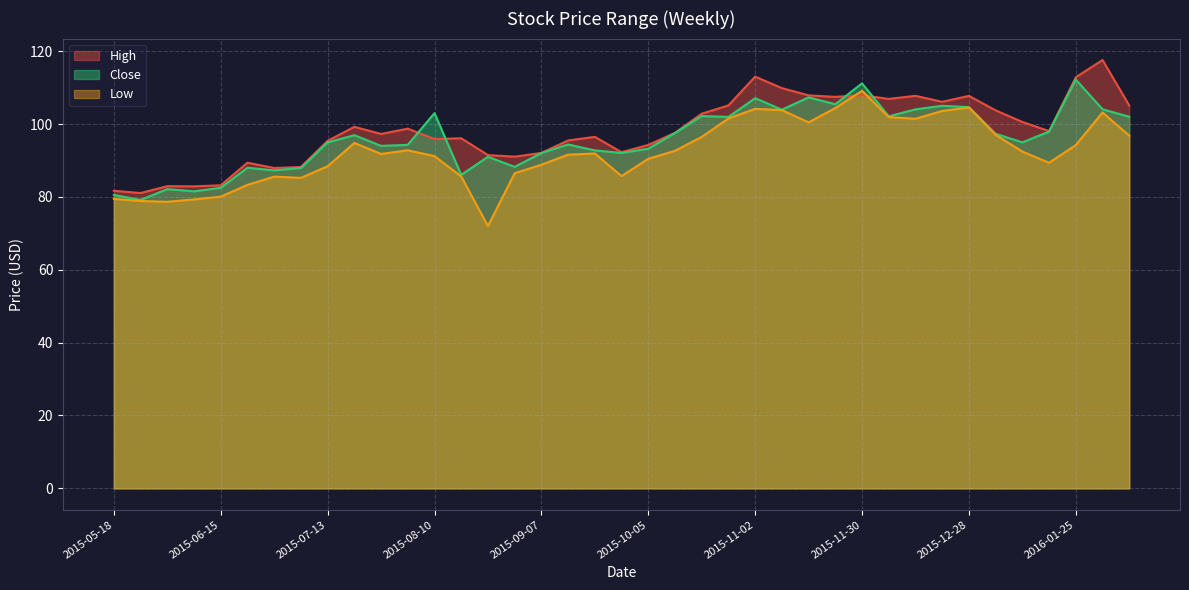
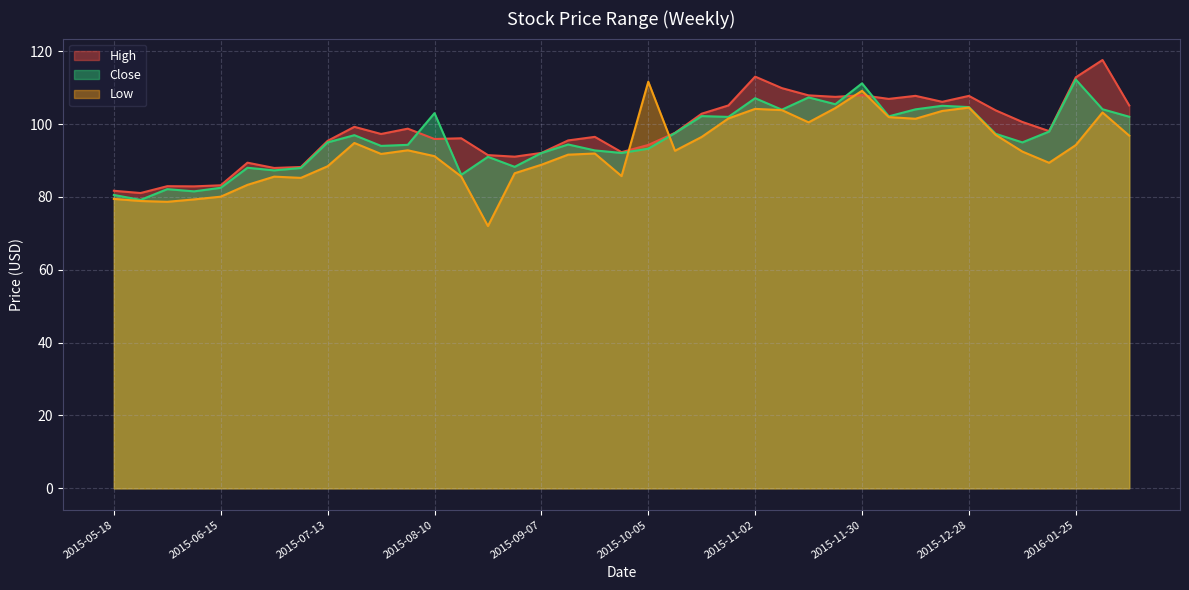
Low, 2015-10-05: 90 -> 112
